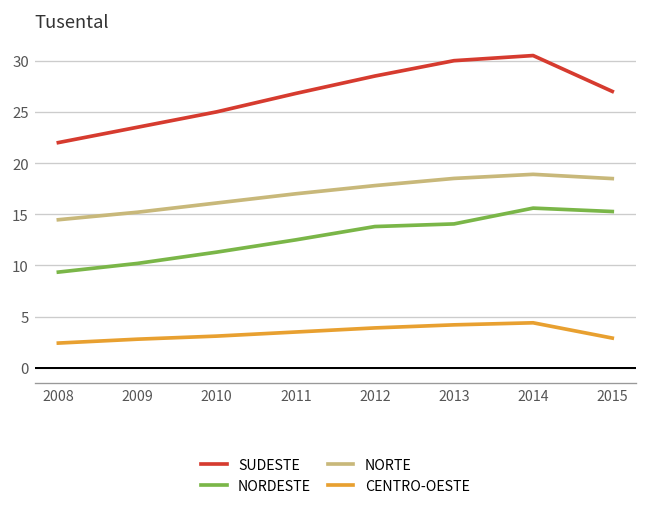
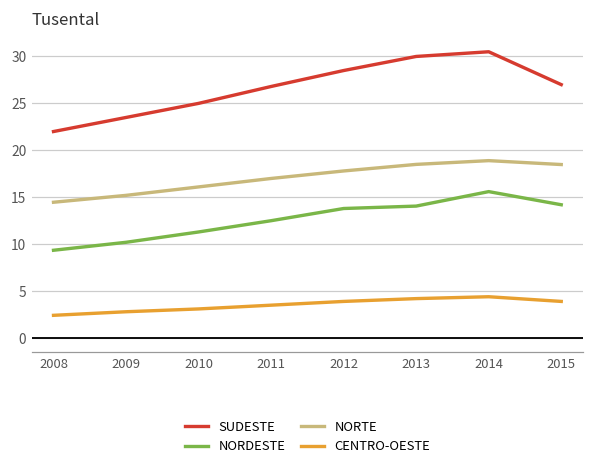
NORDESTE, 2015: 15 -> 14
CENTRO-OESTE, 2015: 3 -> 4
